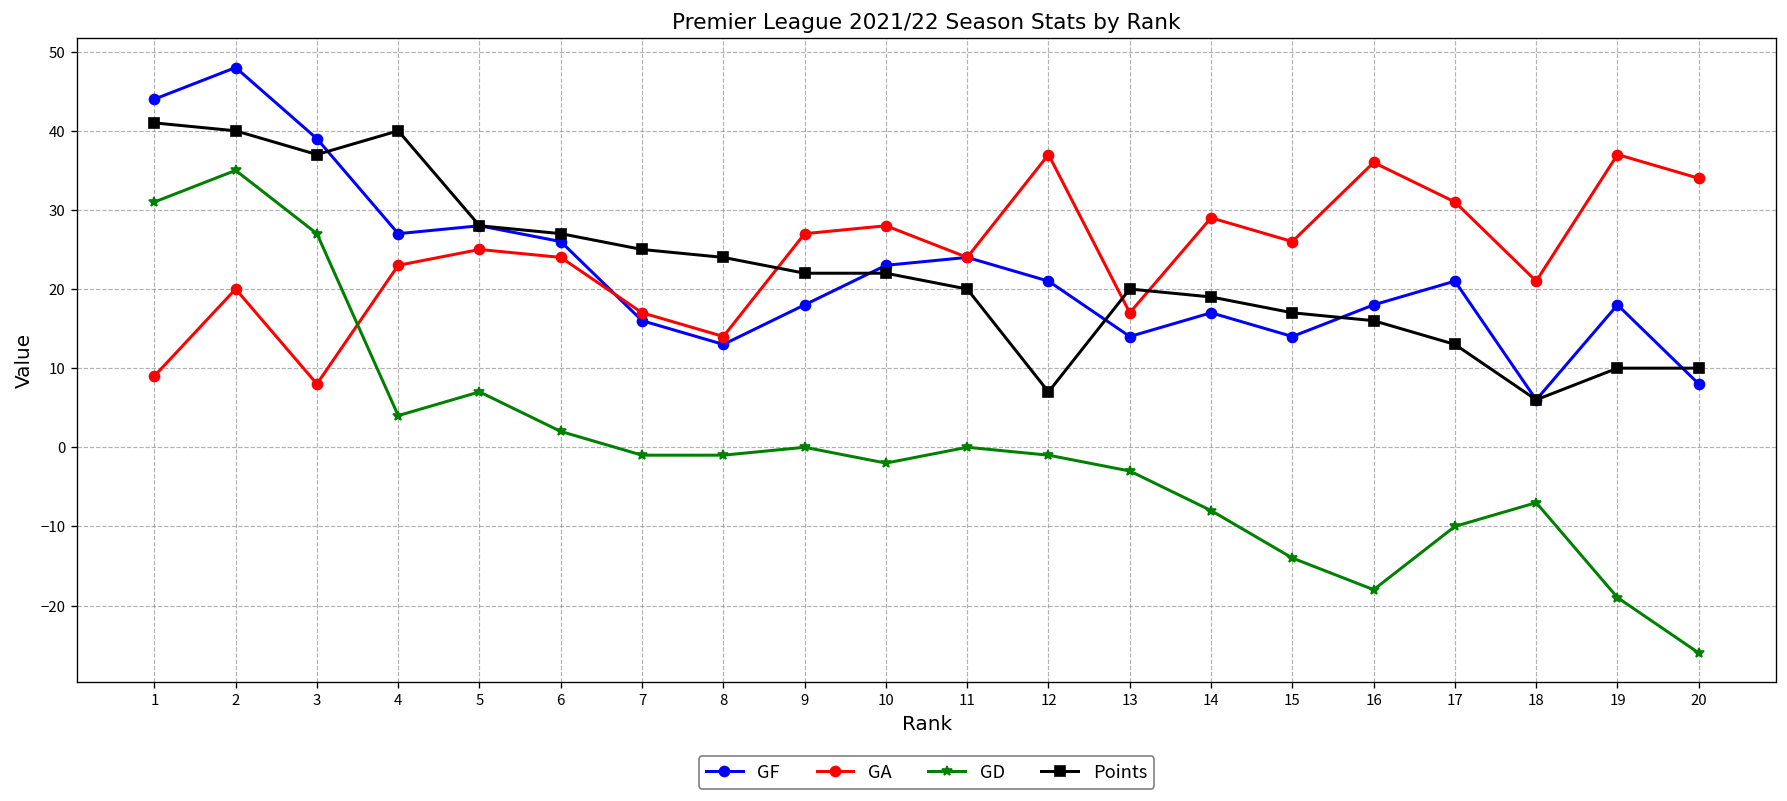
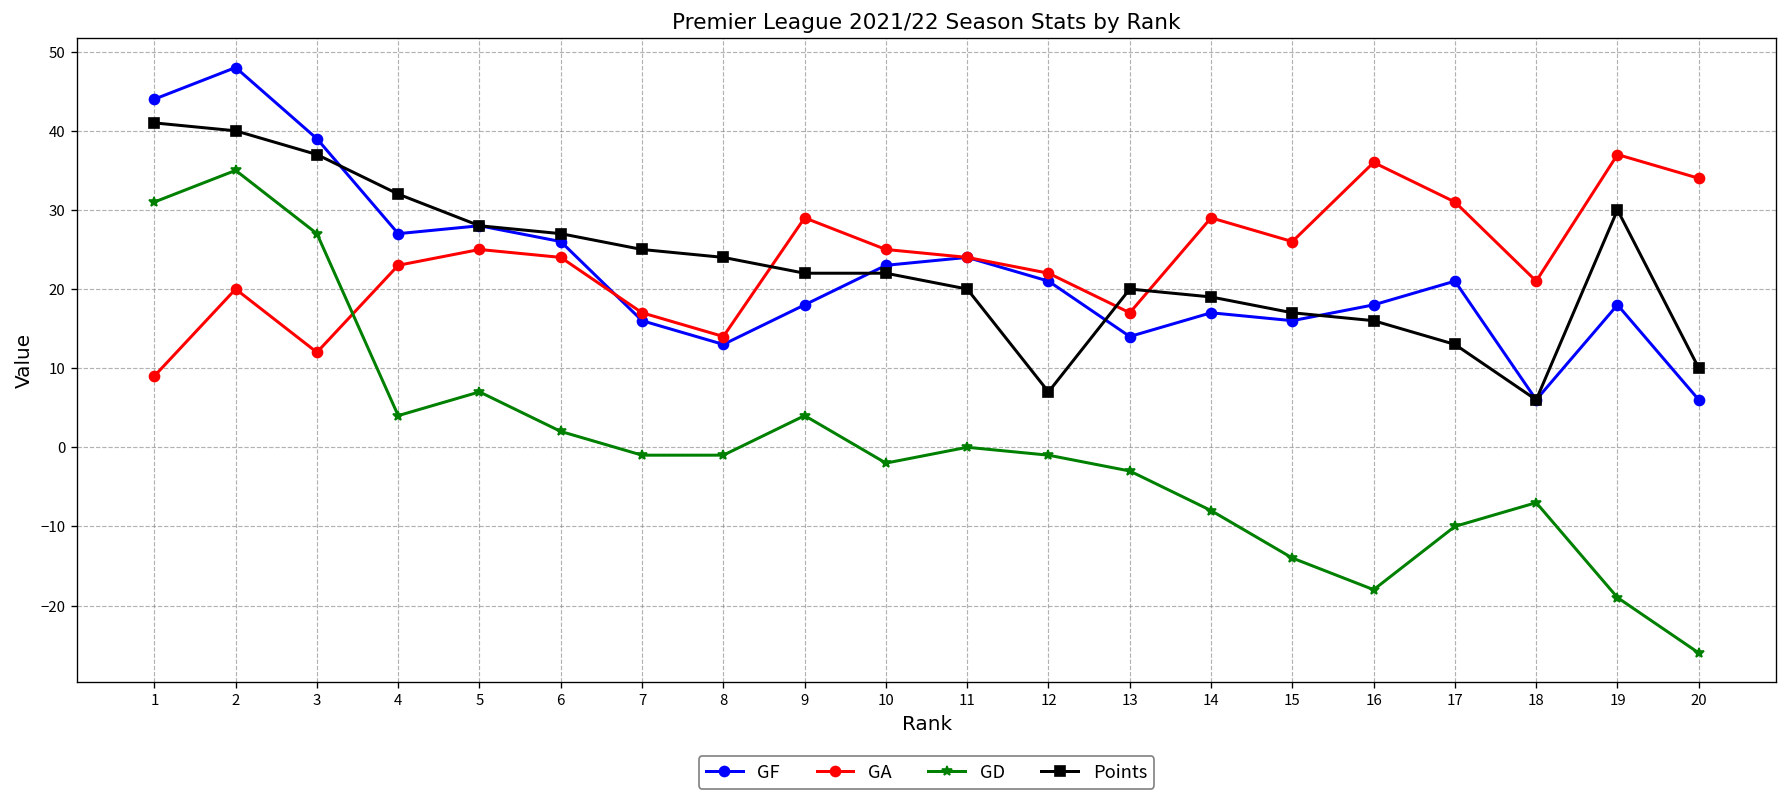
GA, 3: 8 -> 12
Points, 4: 40 -> 32
GA, 9: 27 -> 29
GD, 9: 0 -> 4
GA, 10: 28 -> 25
GA, 12: 37 -> 22
GF, 15: 14 -> 16
Points, 19: 10 -> 30
GF, 20: 8 -> 6
